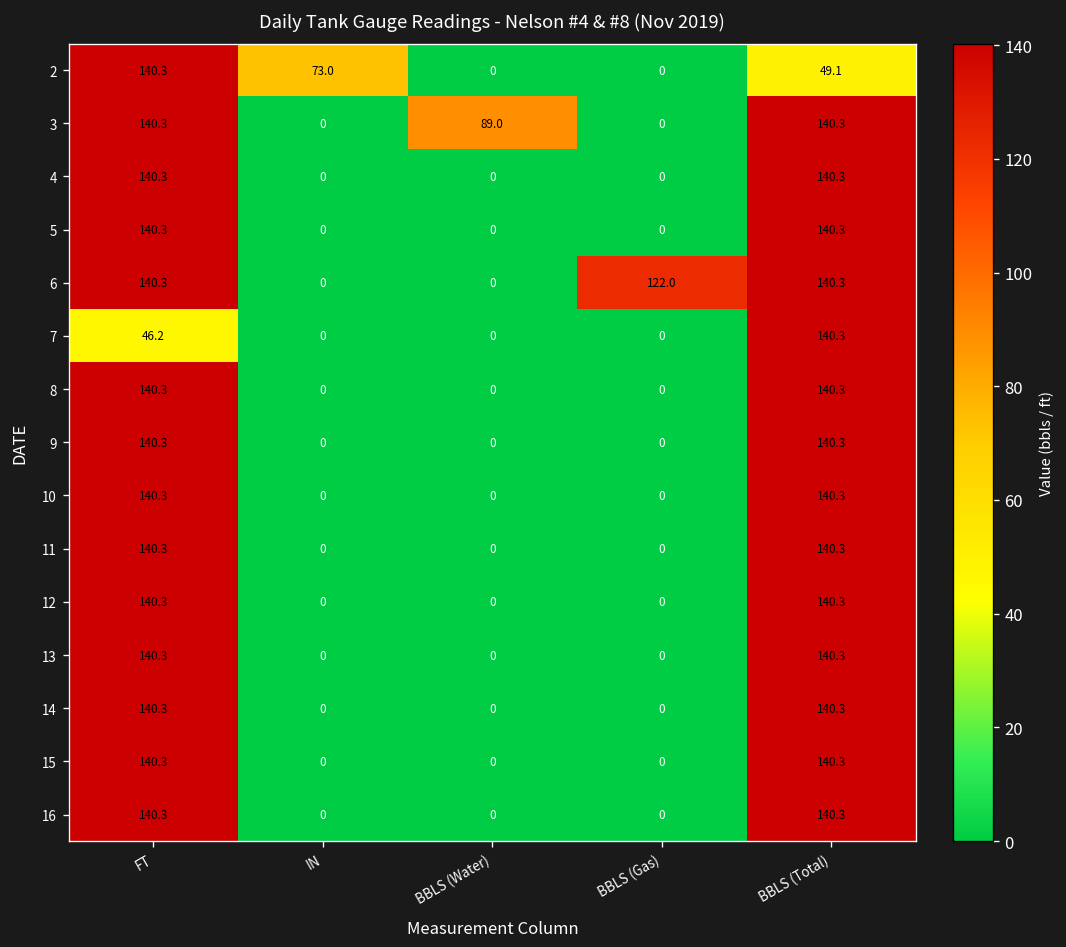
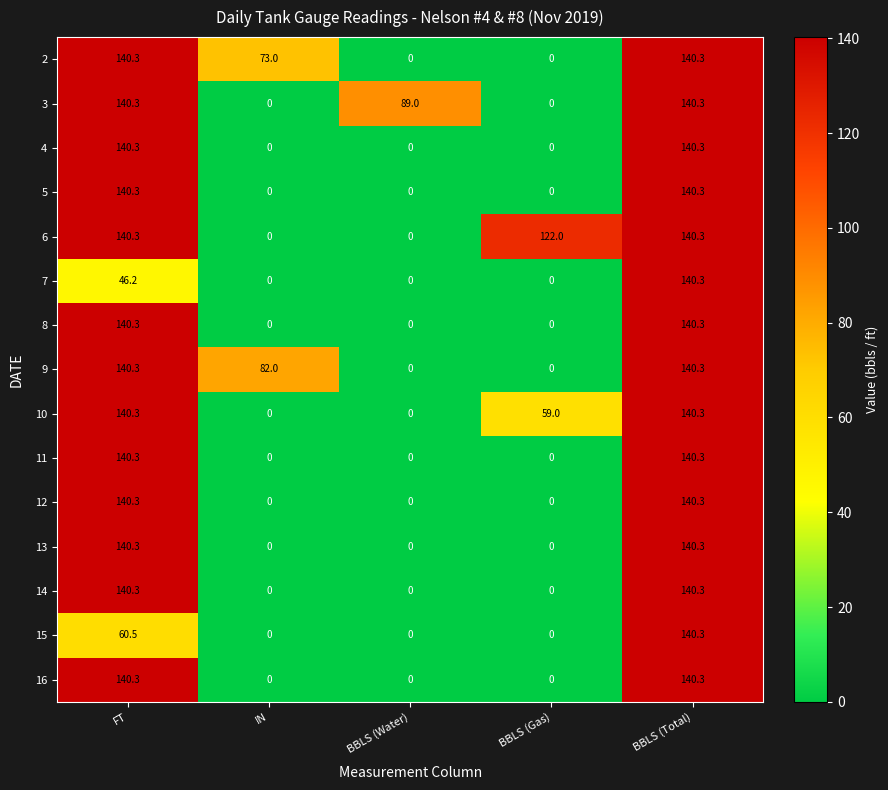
2, BBLS (Total): 49.1 -> 140.3
9, IN: 0 -> 82.0
10, BBLS (Gas): 0 -> 59.0
15, FT: 140.3 -> 60.5
